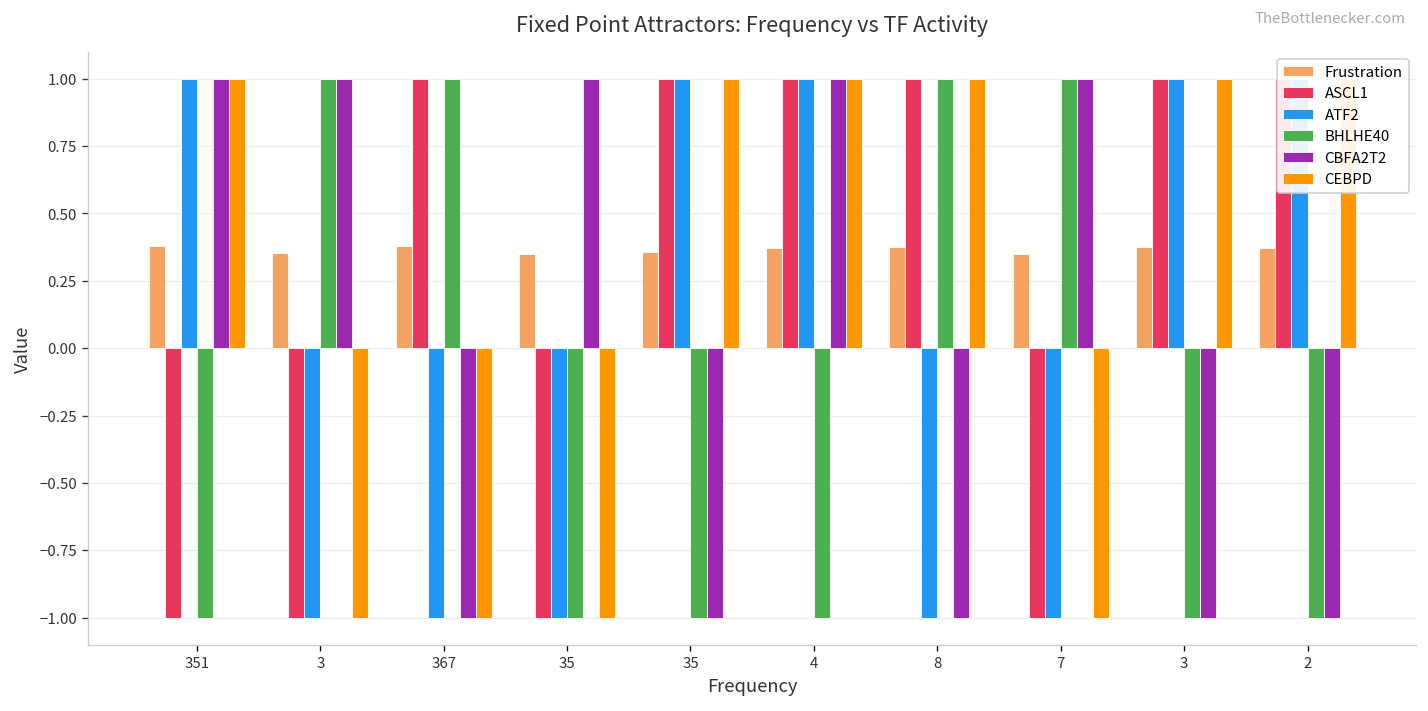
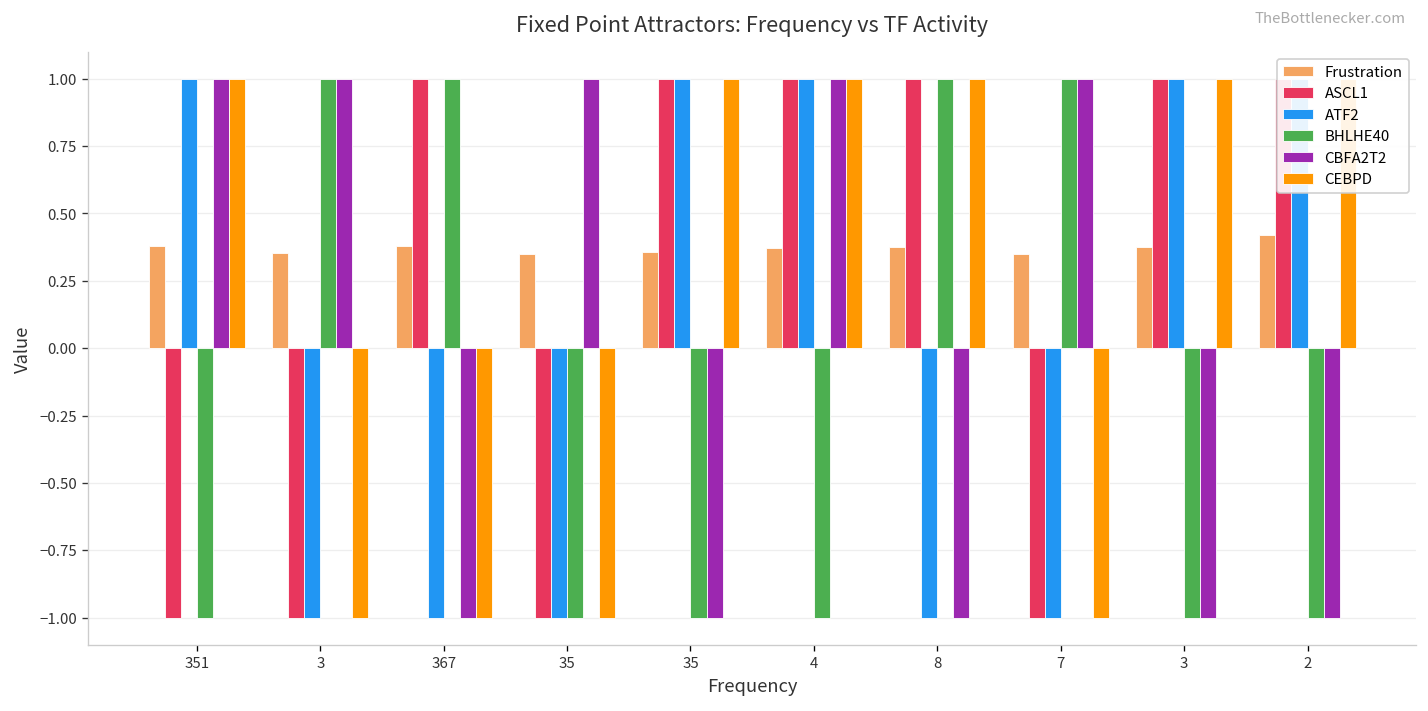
Frustration, 2: 0.37 -> 0.42
